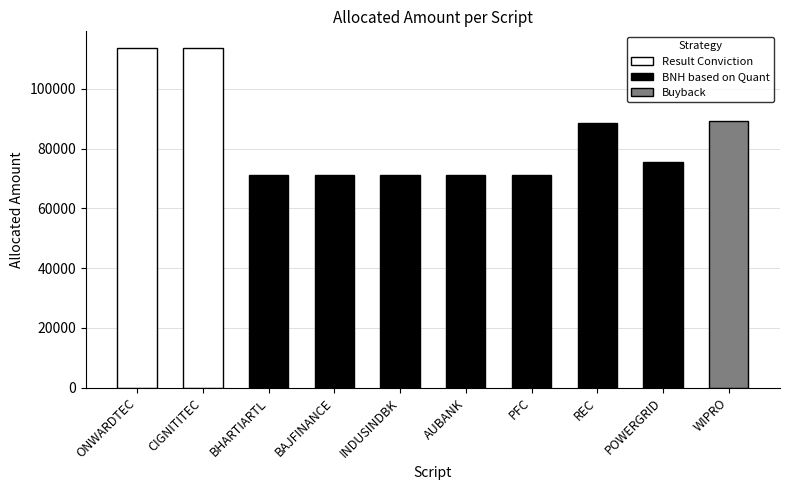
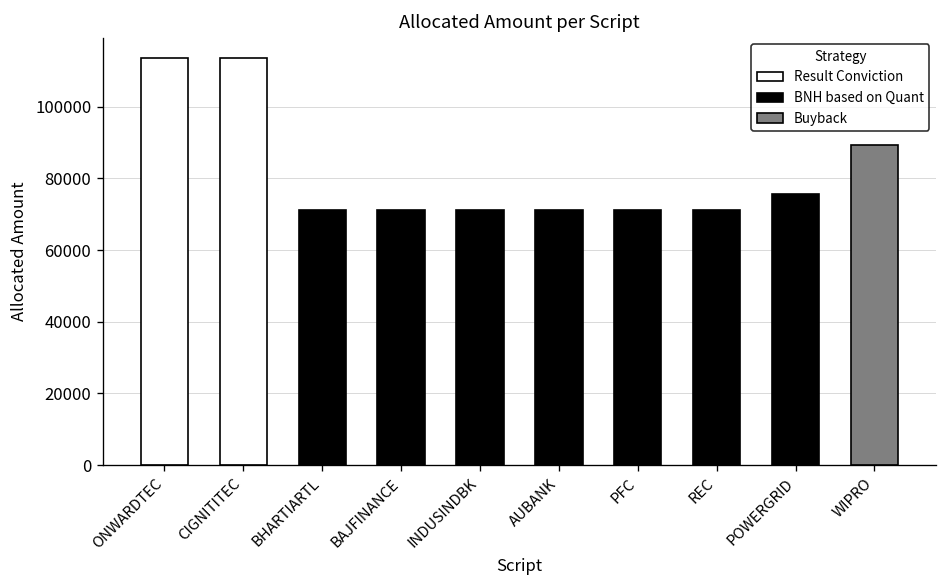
REC: 88000 -> 71000
